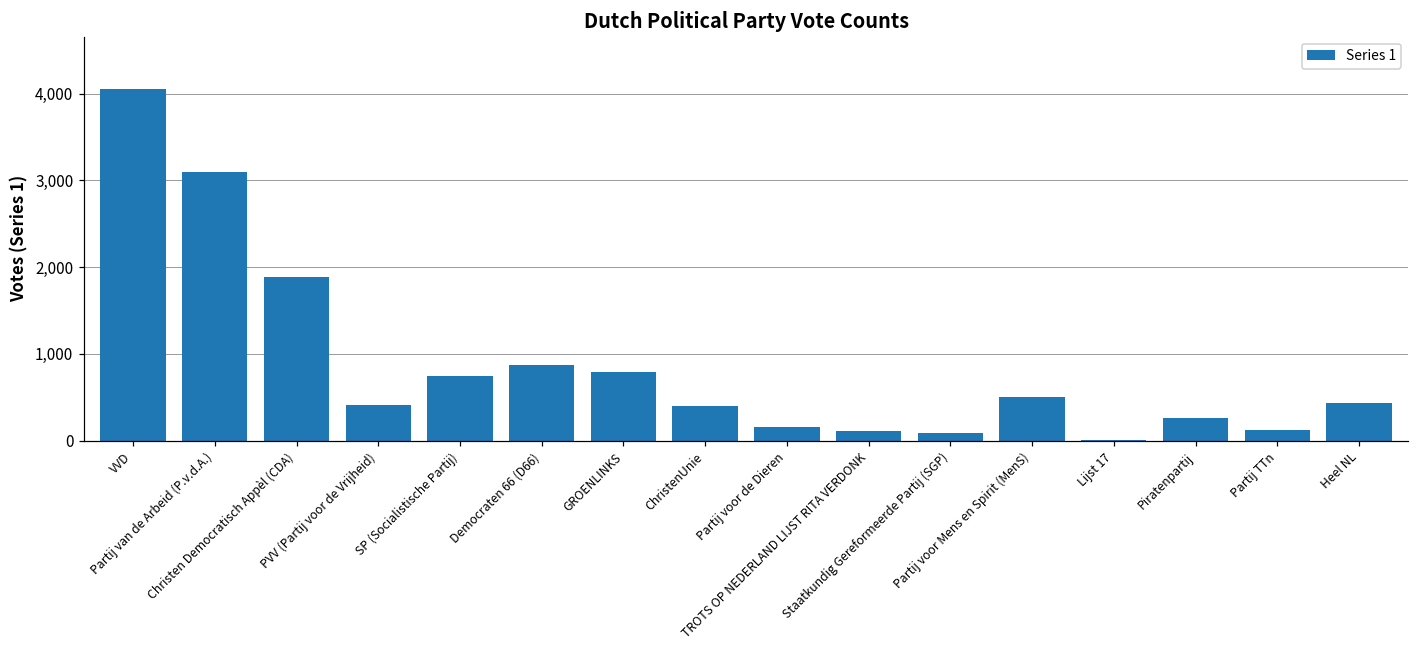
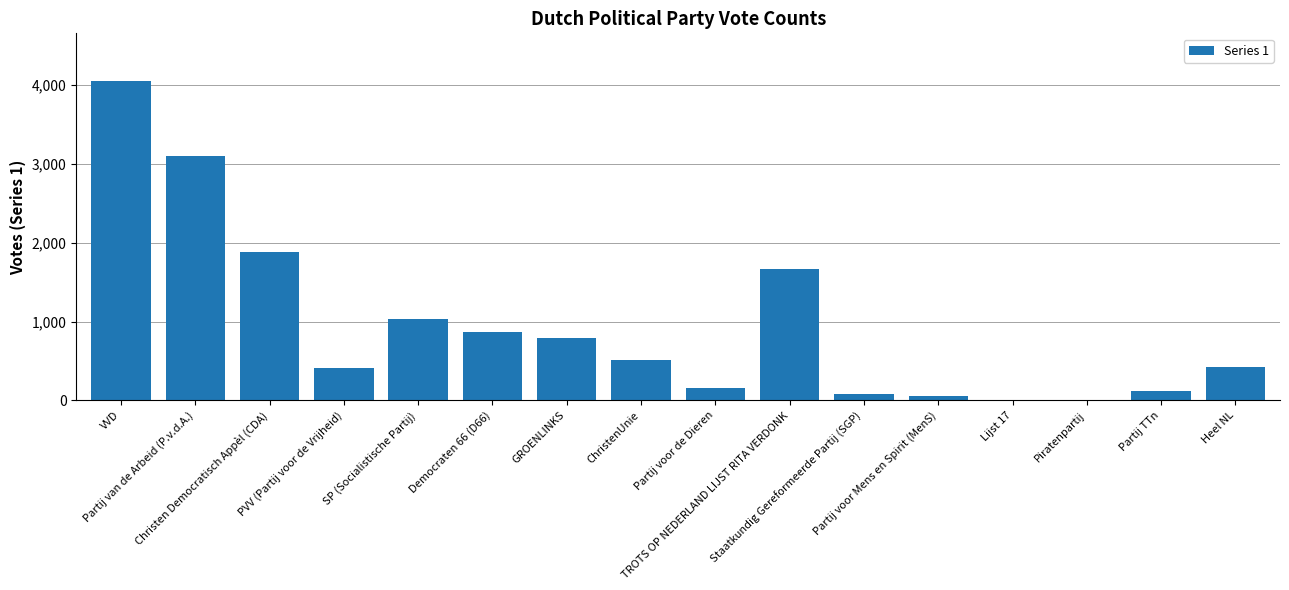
SP (Socialistische Partij): 700 -> 1,000
ChristenUnie: 400 -> 500
TROTS OP NEDERLAND LIJST RITA VERDONK: 100 -> 1,700
Partij voor Mens en Spirit (MenS): 500 -> 100
Piratenpartij: 300 -> 0
